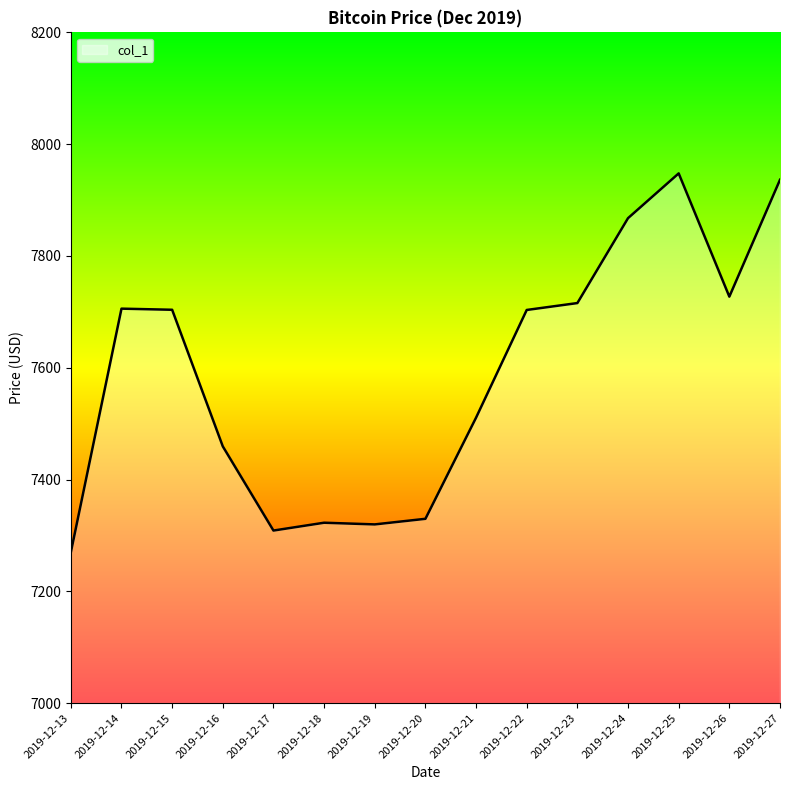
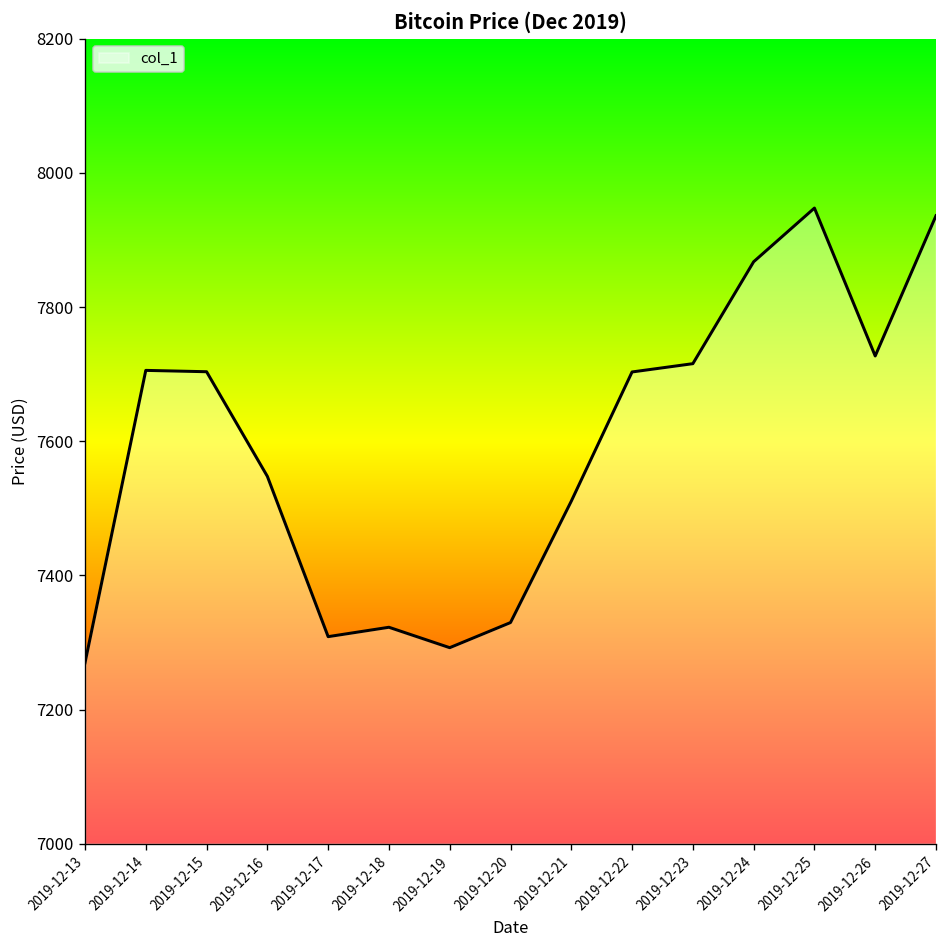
2019-12-16: 7460 -> 7550
2019-12-19: 7320 -> 7290
